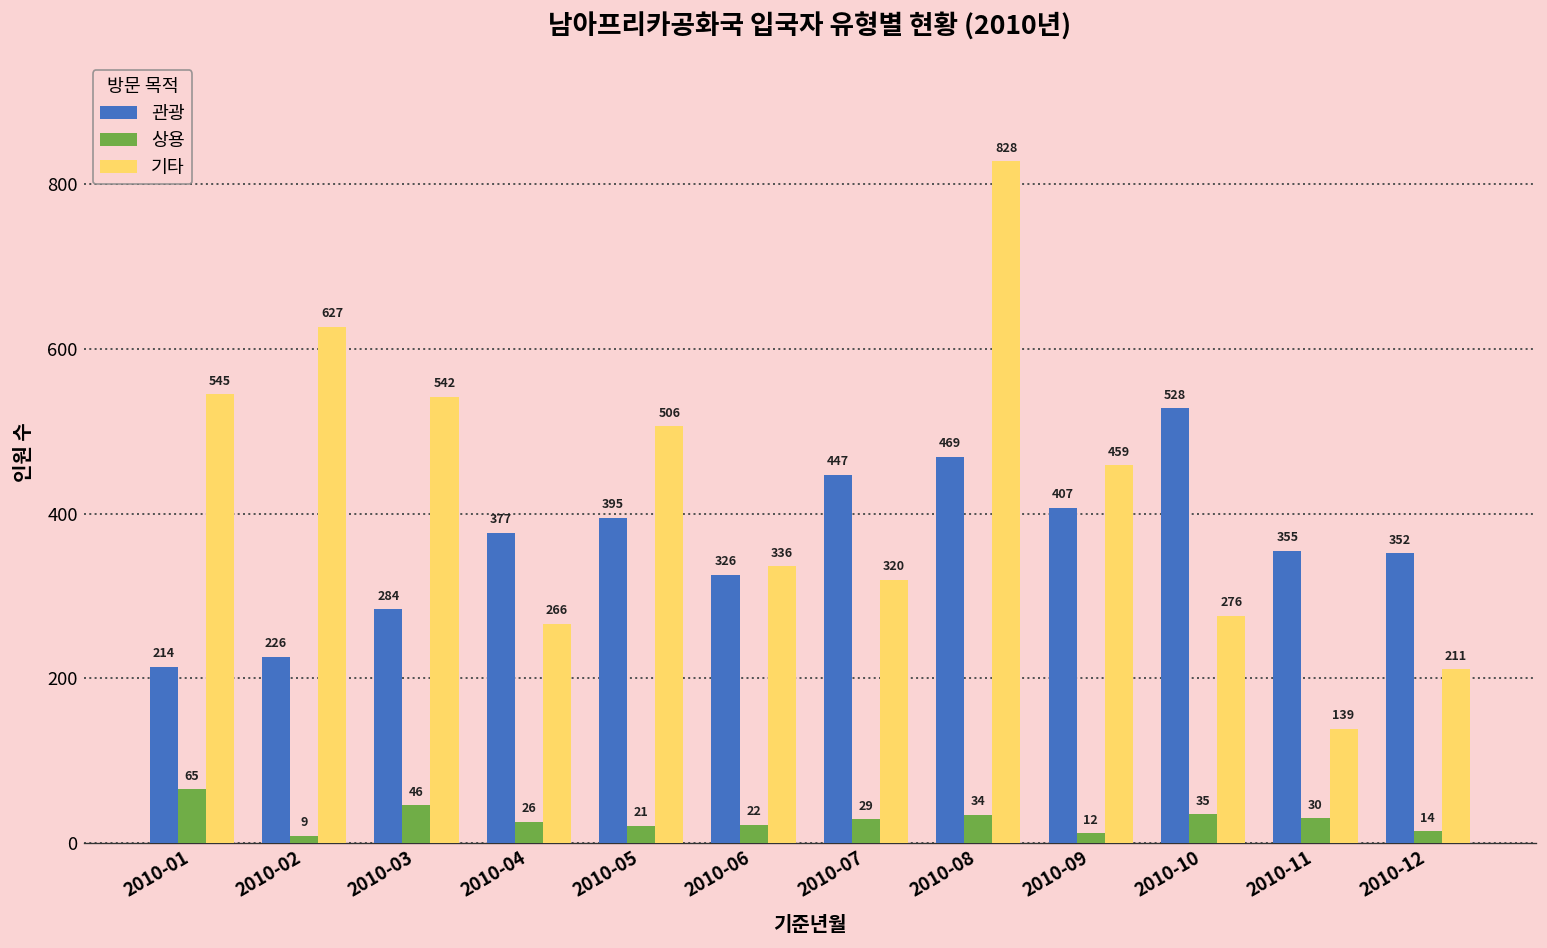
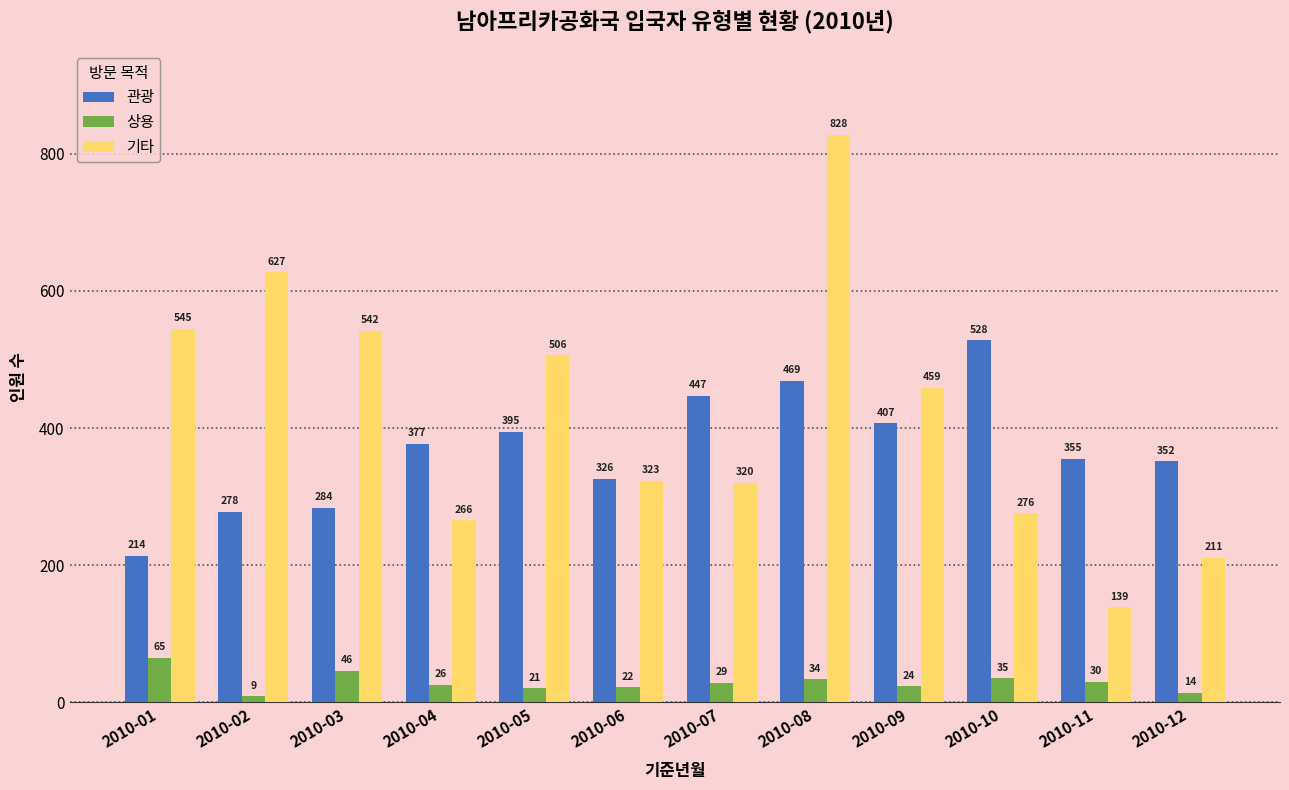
관광, 2010-02: 226 -> 278
기타, 2010-06: 336 -> 323
상용, 2010-09: 12 -> 24
